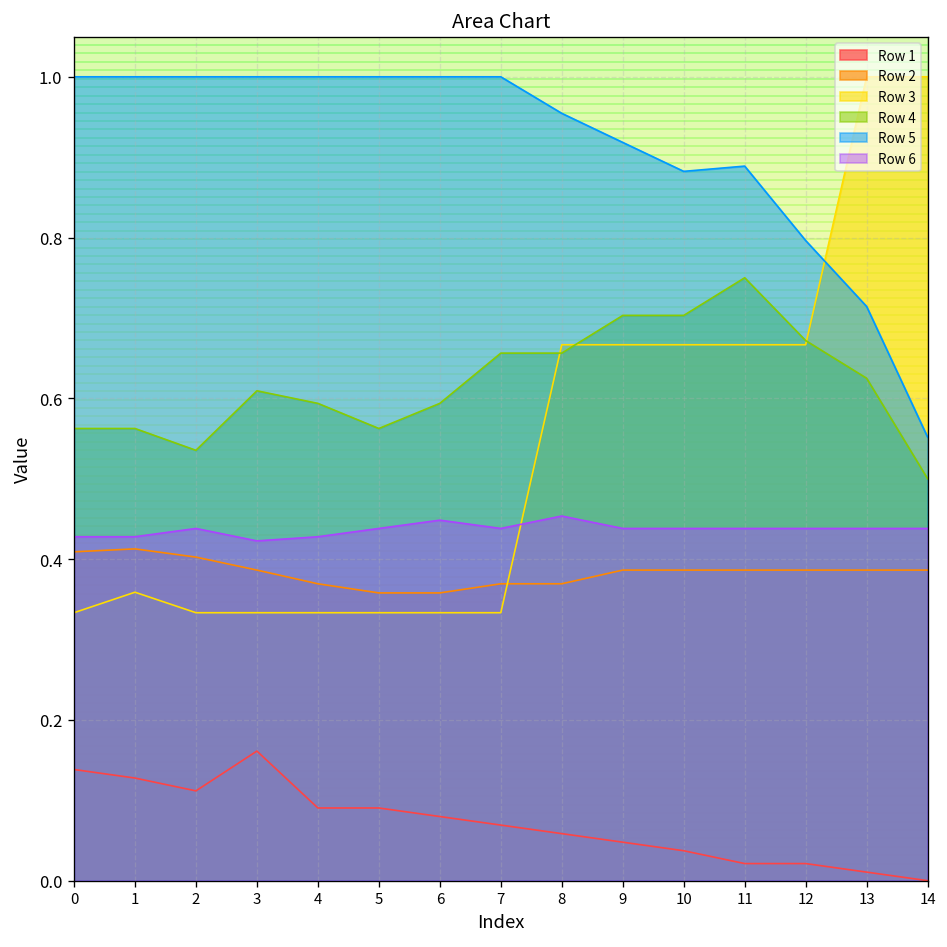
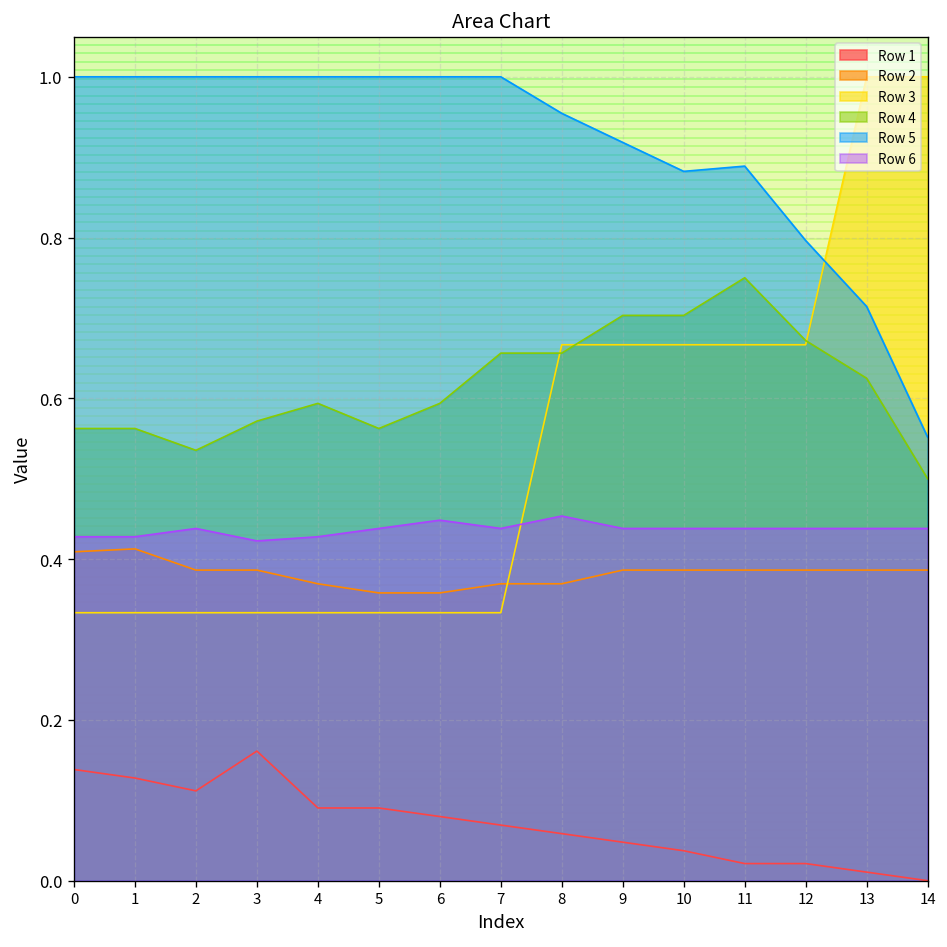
Row 3, 1: 0.36 -> 0.33
Row 2, 2: 0.40 -> 0.39
Row 4, 3: 0.61 -> 0.57
